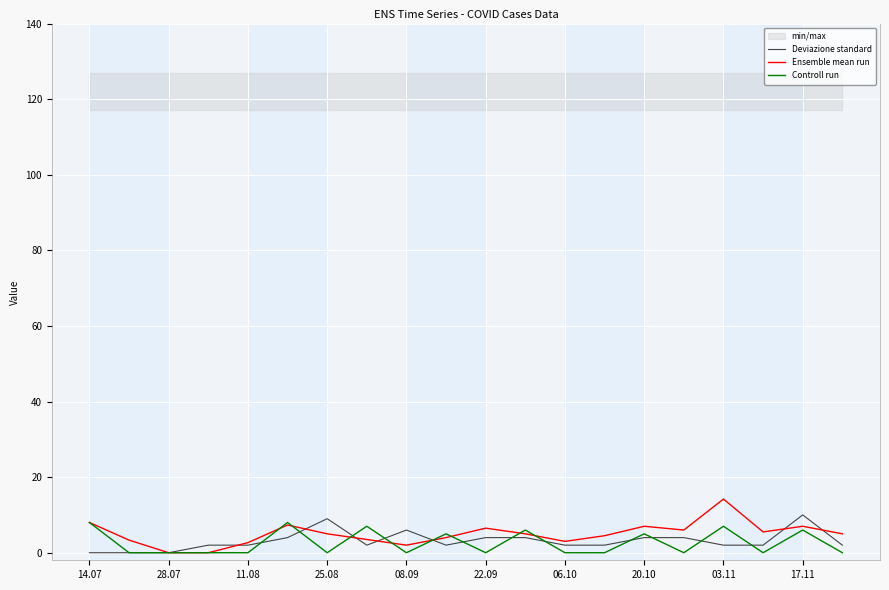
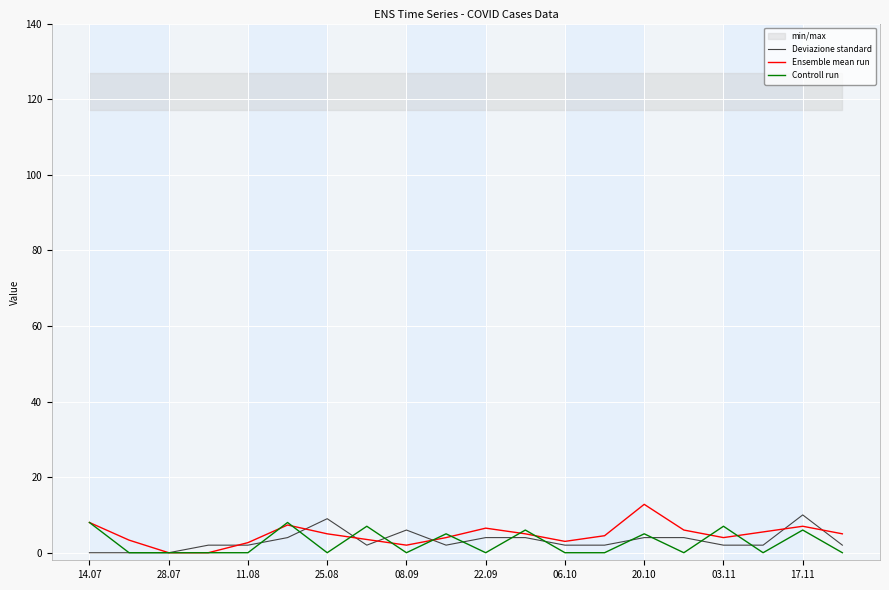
Ensemble mean run, 20.10: 7 -> 13
Ensemble mean run, 03.11: 14 -> 4
